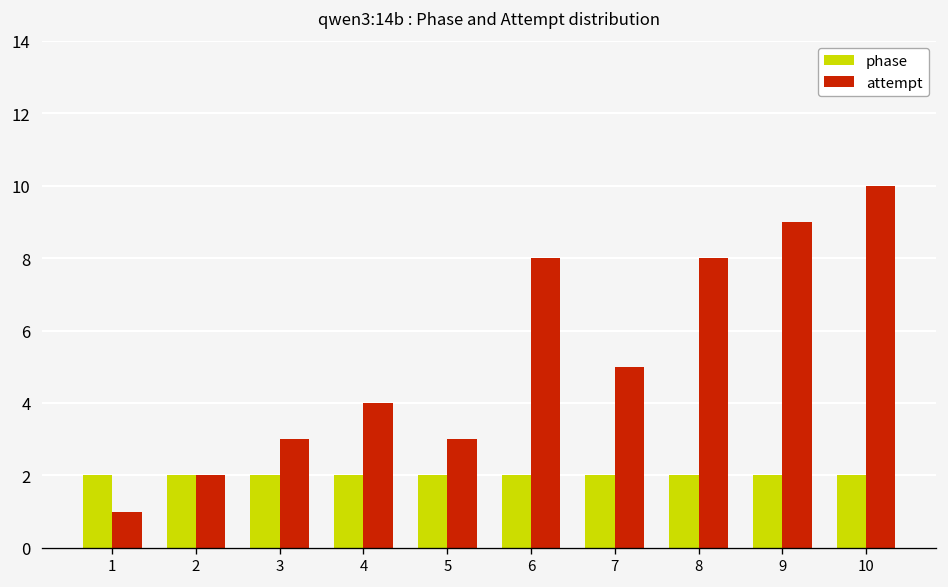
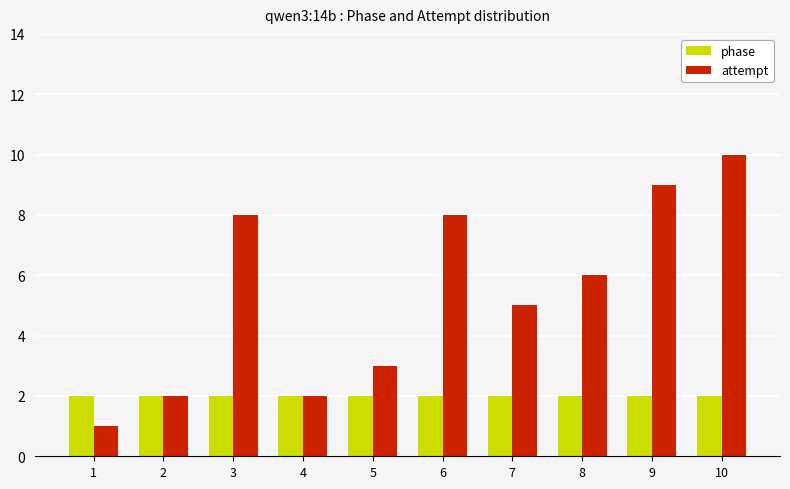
attempt, 3: 3 -> 8
attempt, 4: 4 -> 2
attempt, 8: 8 -> 6
